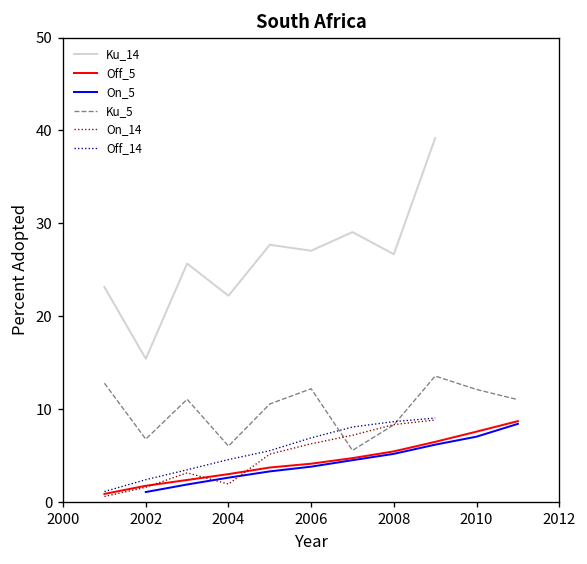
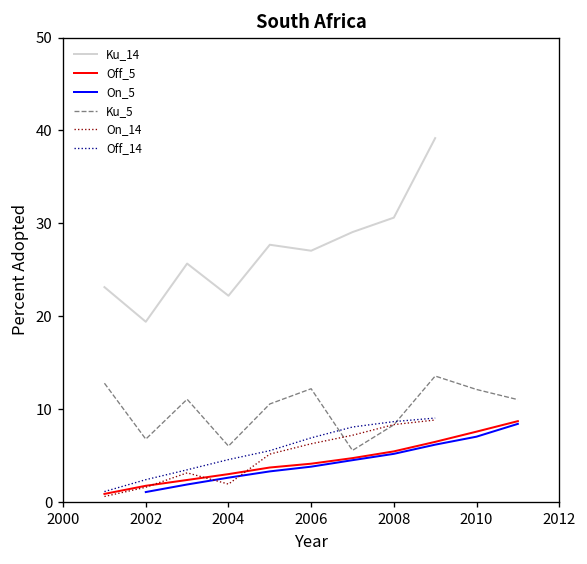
Ku_14, 2002: 15 -> 19
Ku_14, 2008: 27 -> 31
